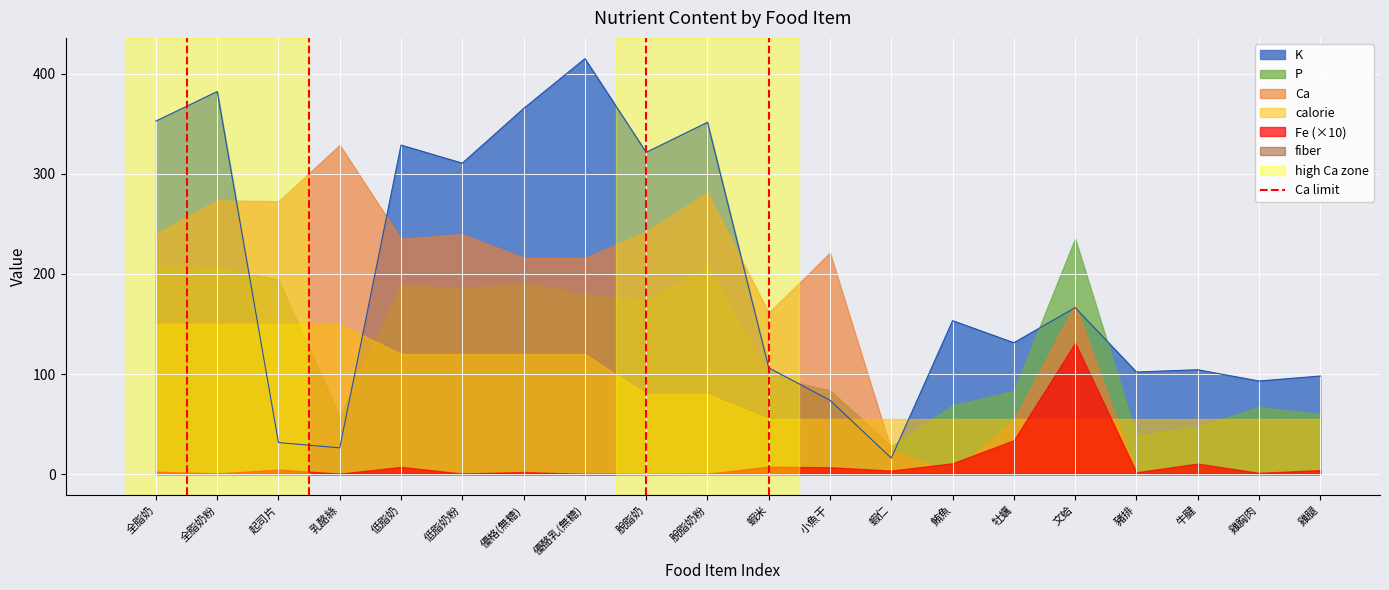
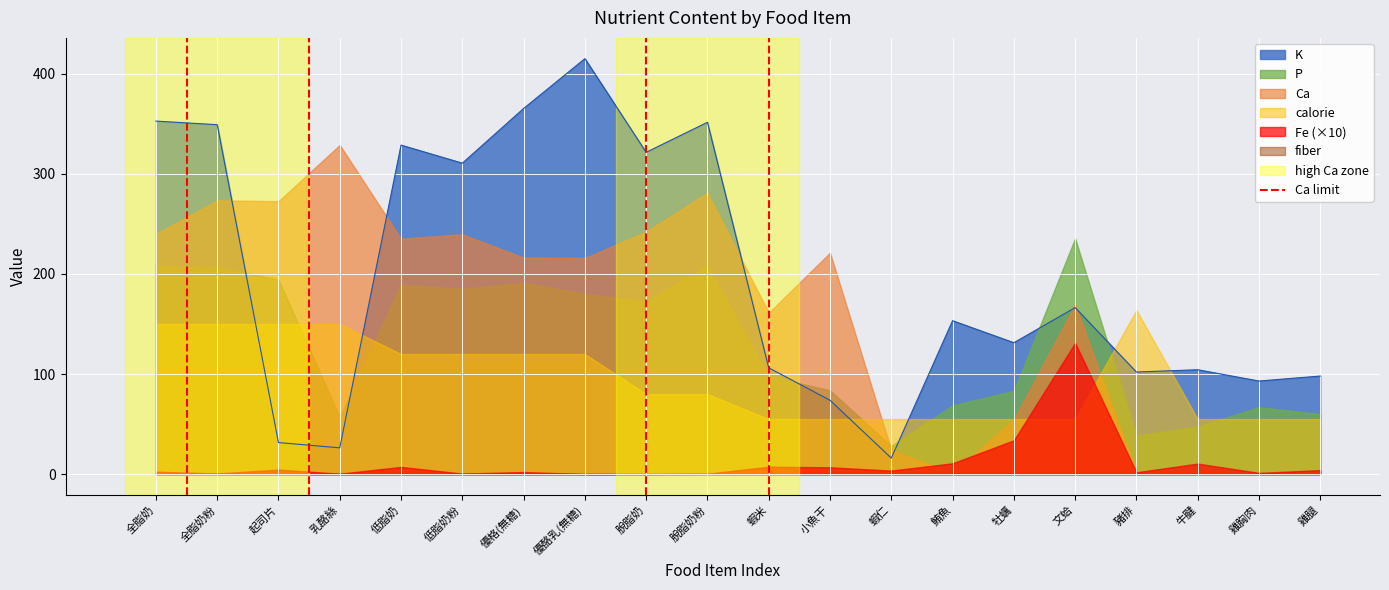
K, 全脂奶粉: 382 -> 349
calorie, 豬排: 55 -> 164
